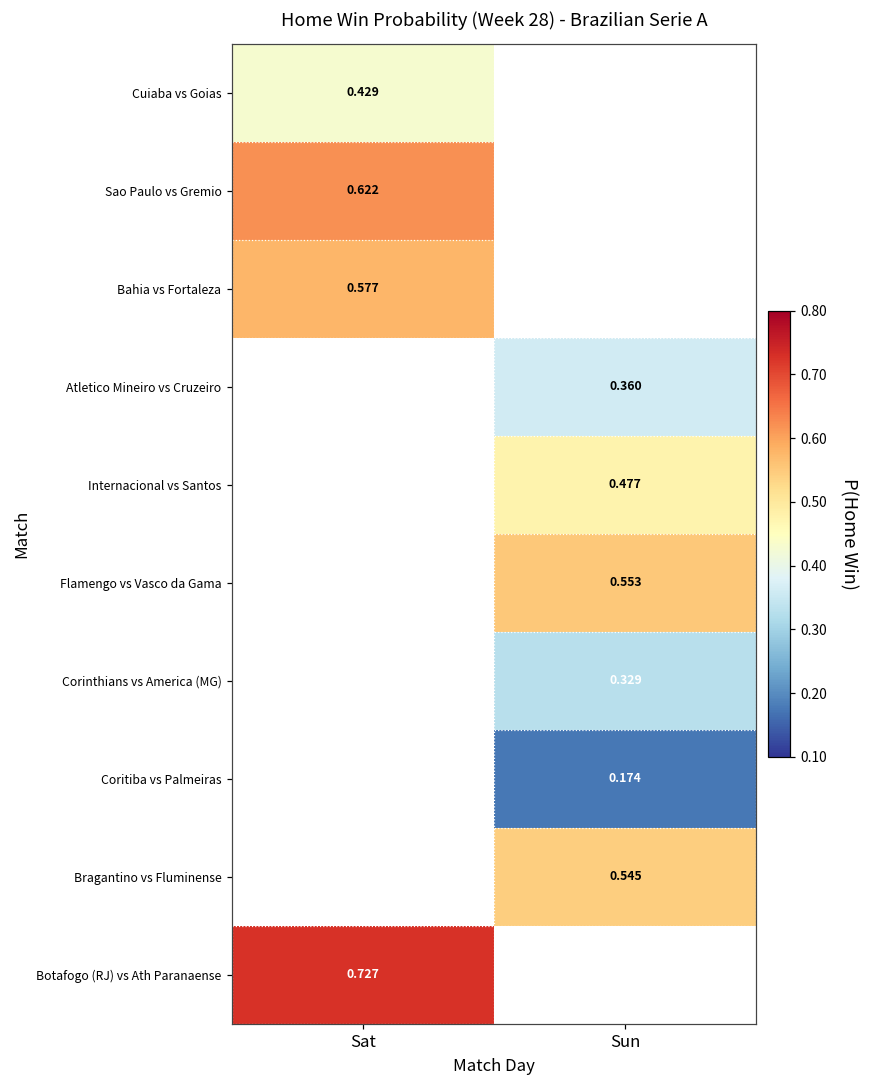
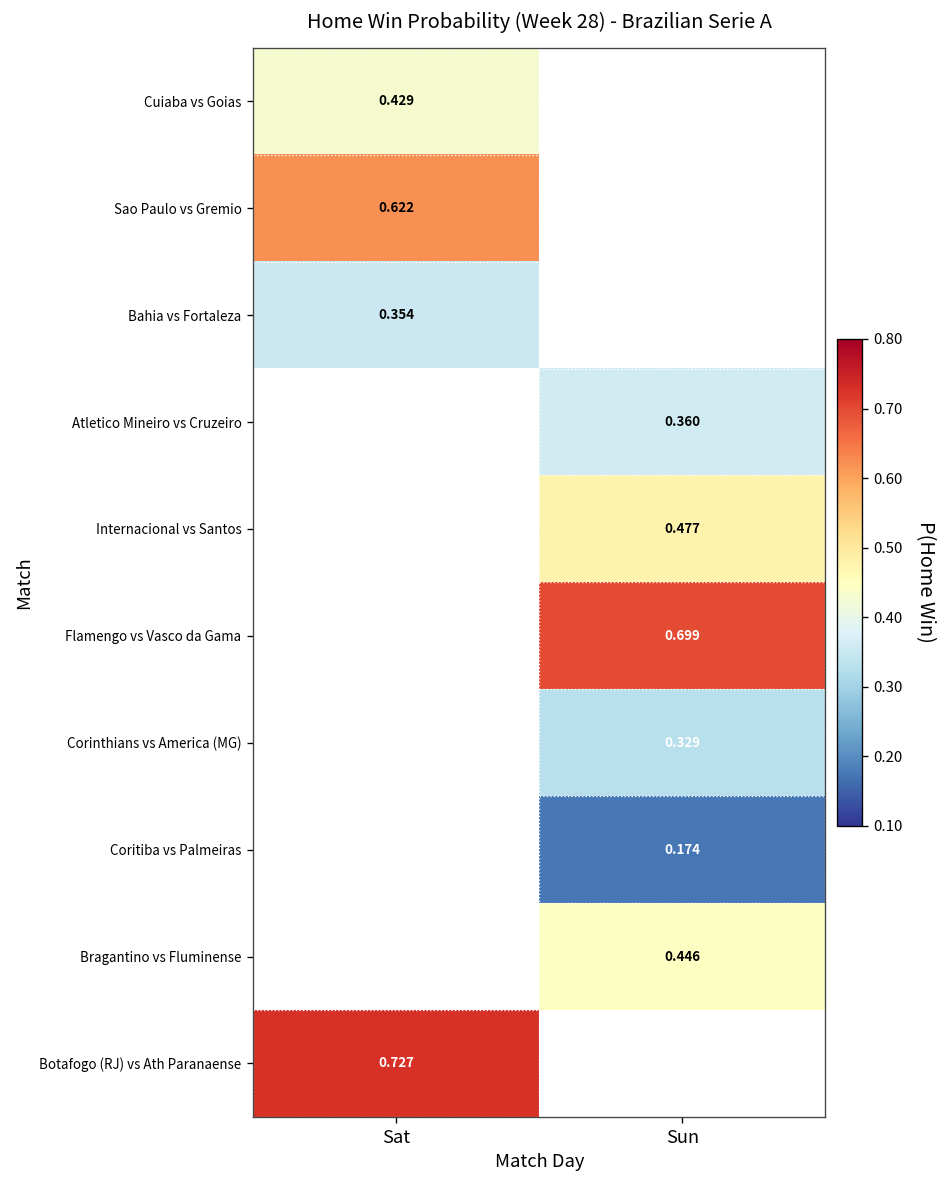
Bahia vs Fortaleza, Sat: 0.577 -> 0.354
Flamengo vs Vasco da Gama, Sun: 0.553 -> 0.699
Bragantino vs Fluminense, Sun: 0.545 -> 0.446
